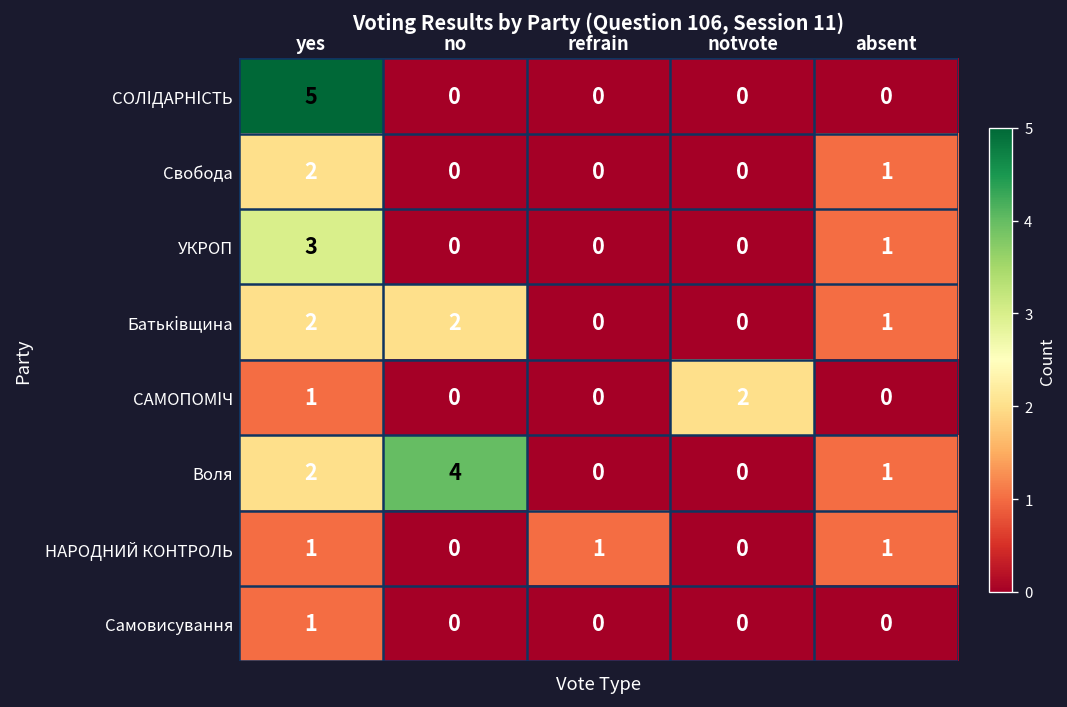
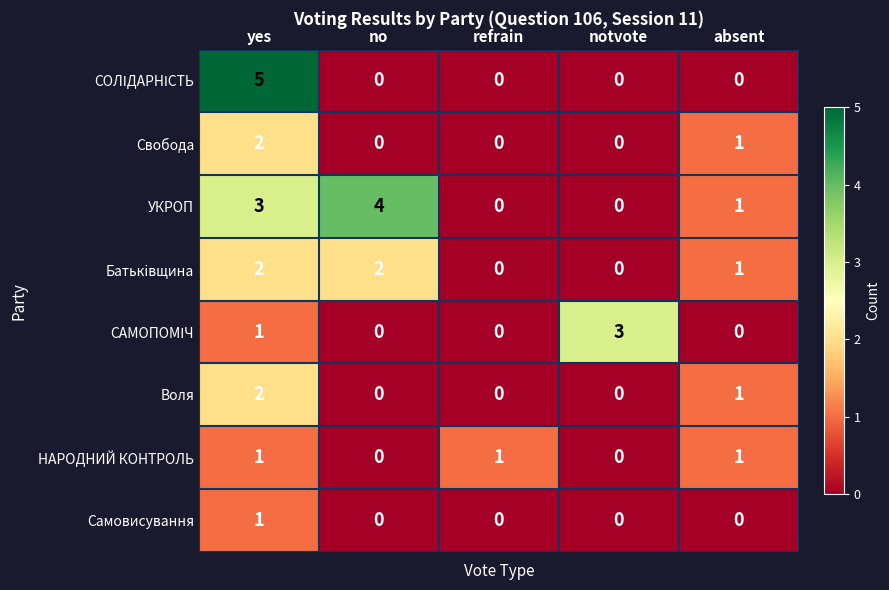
УКРОП, no: 0 -> 4
САМОПОМІЧ, notvote: 2 -> 3
Воля, no: 4 -> 0
